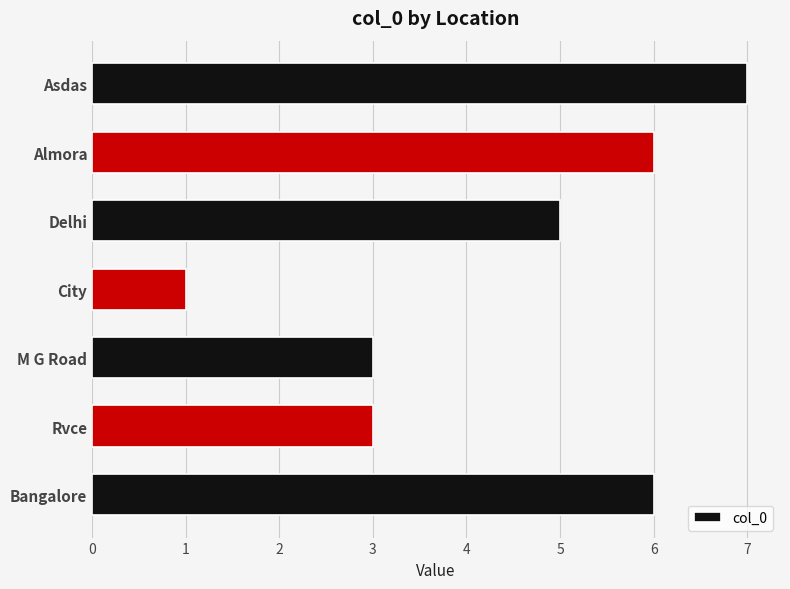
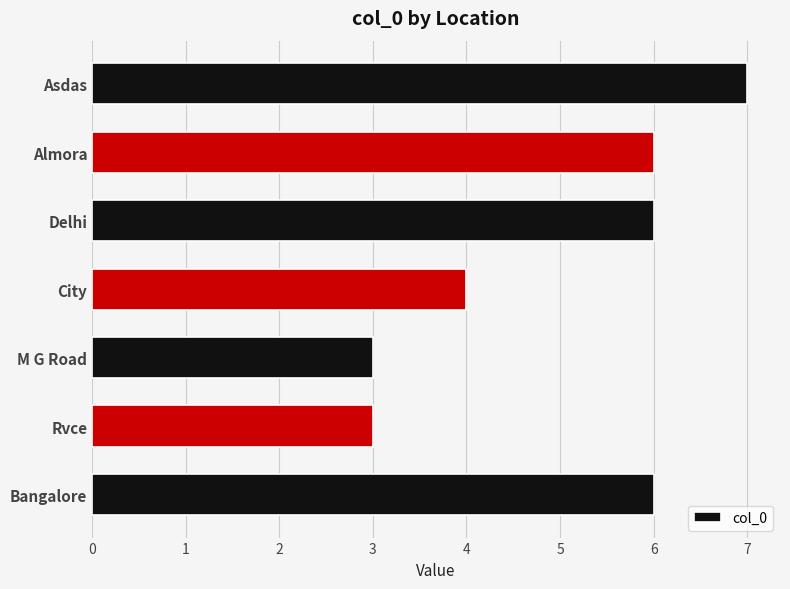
Delhi: 5 -> 6
City: 1 -> 4
